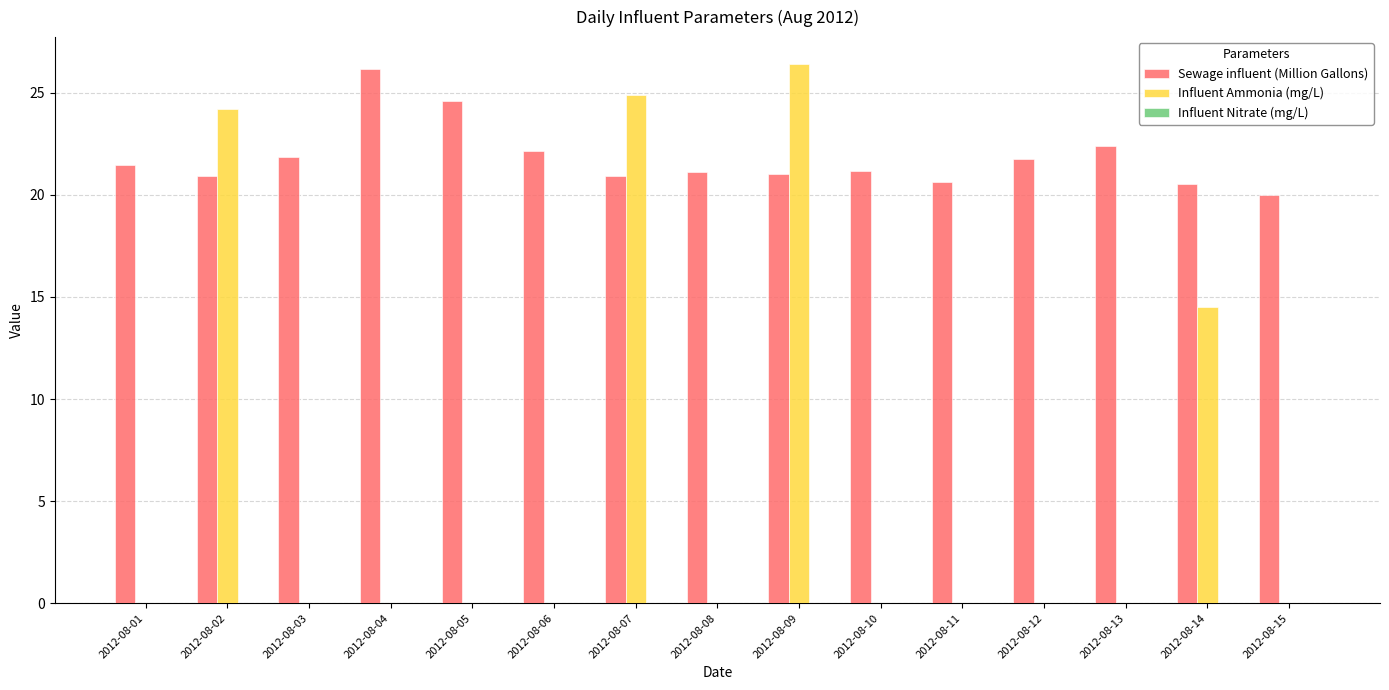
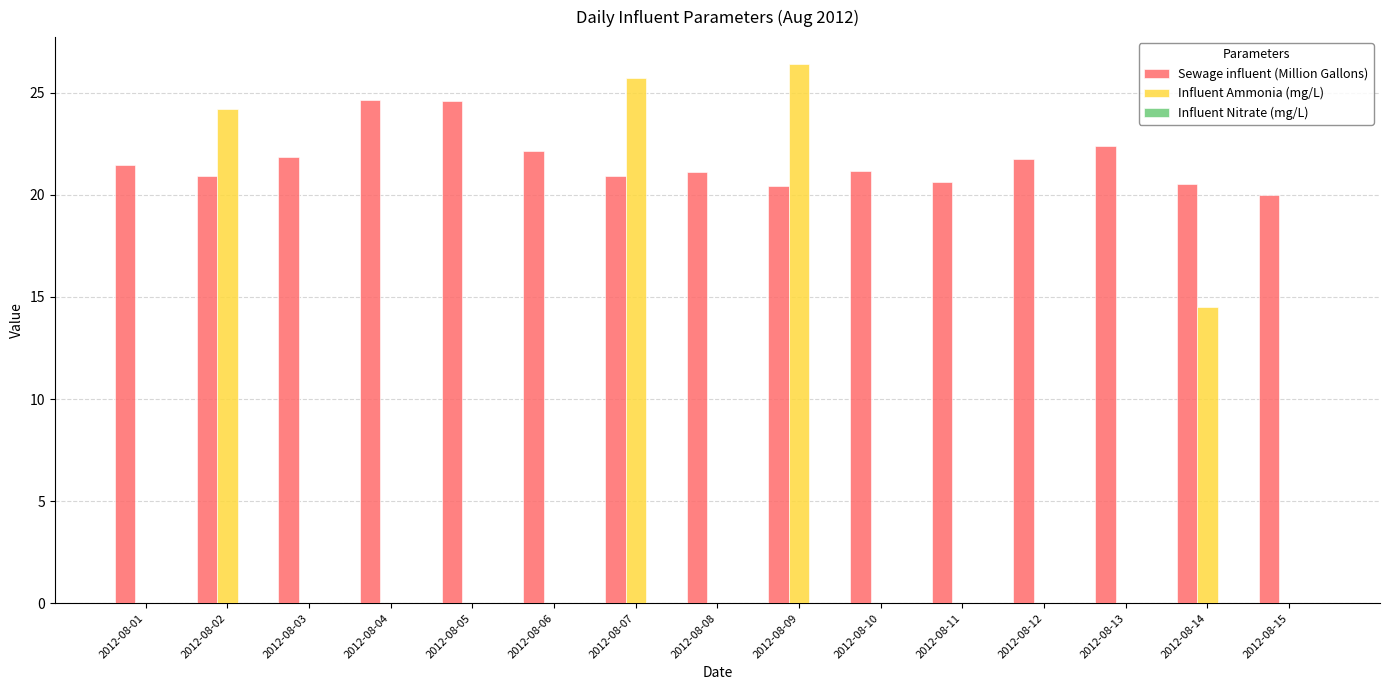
Sewage influent (Million Gallons), 2012-08-04: 26.2 -> 24.7
Influent Ammonia (mg/L), 2012-08-07: 24.9 -> 25.7
Sewage influent (Million Gallons), 2012-08-09: 21.0 -> 20.4
